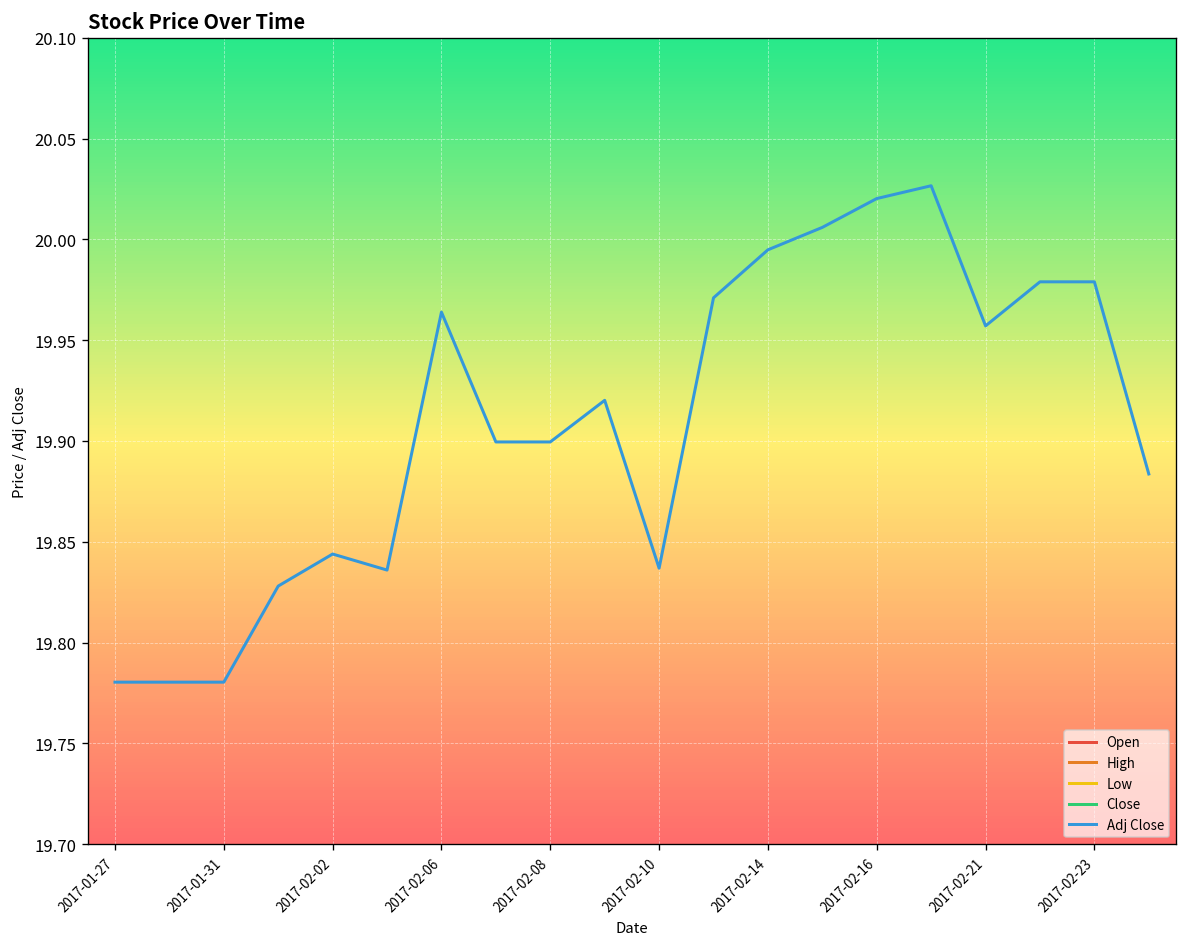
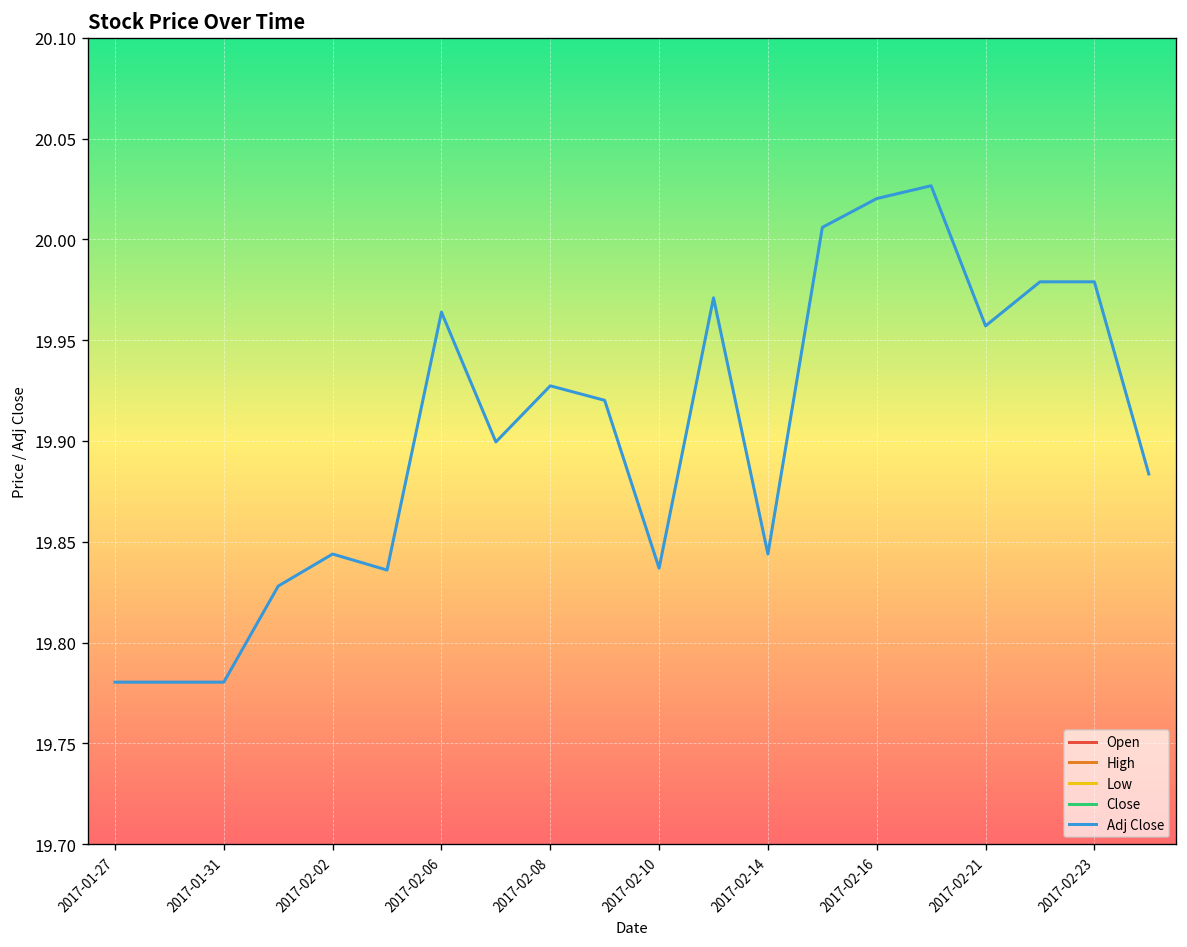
Adj Close, 2017-02-08: 19.900 -> 19.927
Adj Close, 2017-02-14: 19.995 -> 19.844
